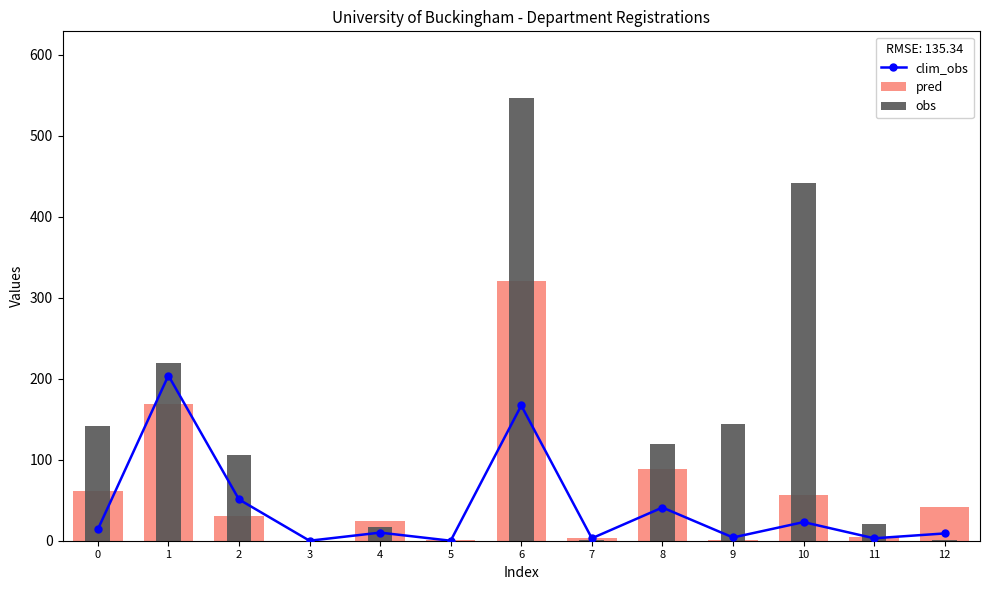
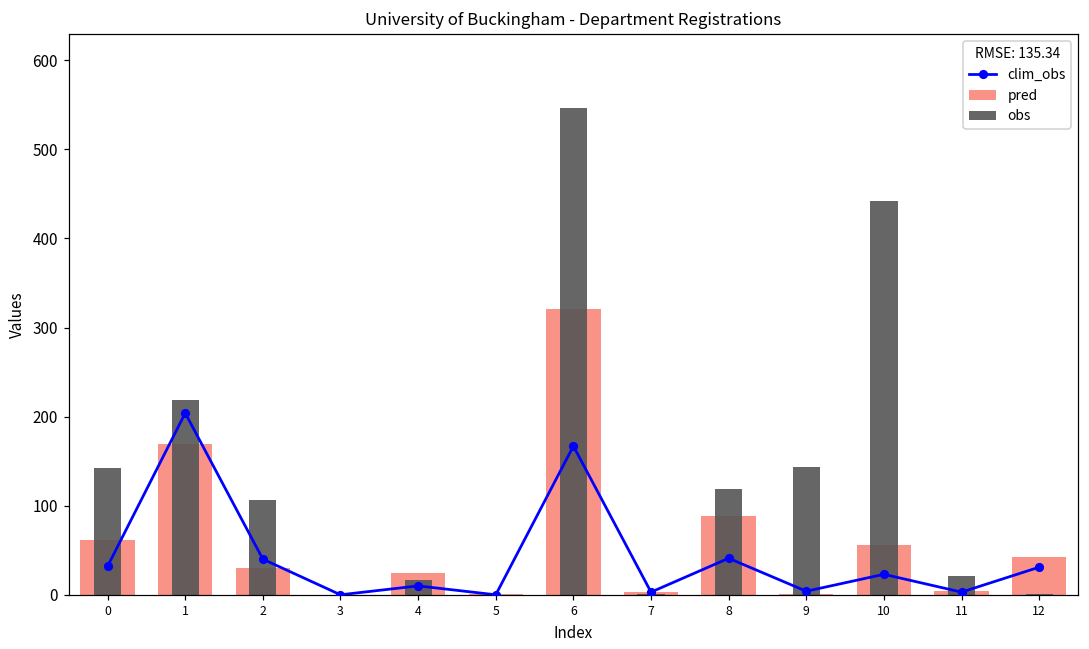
clim_obs, 0: 10 -> 30
clim_obs, 2: 50 -> 40
clim_obs, 12: 10 -> 30
